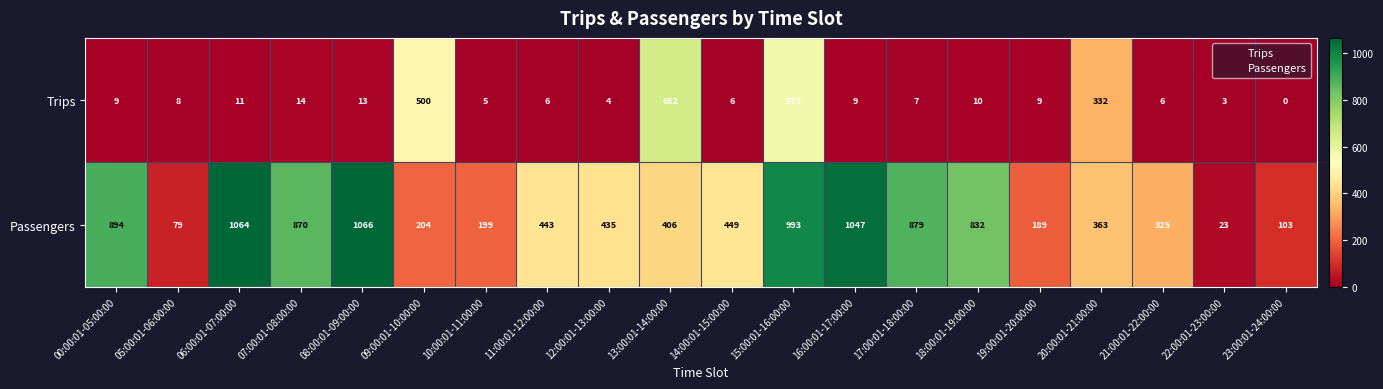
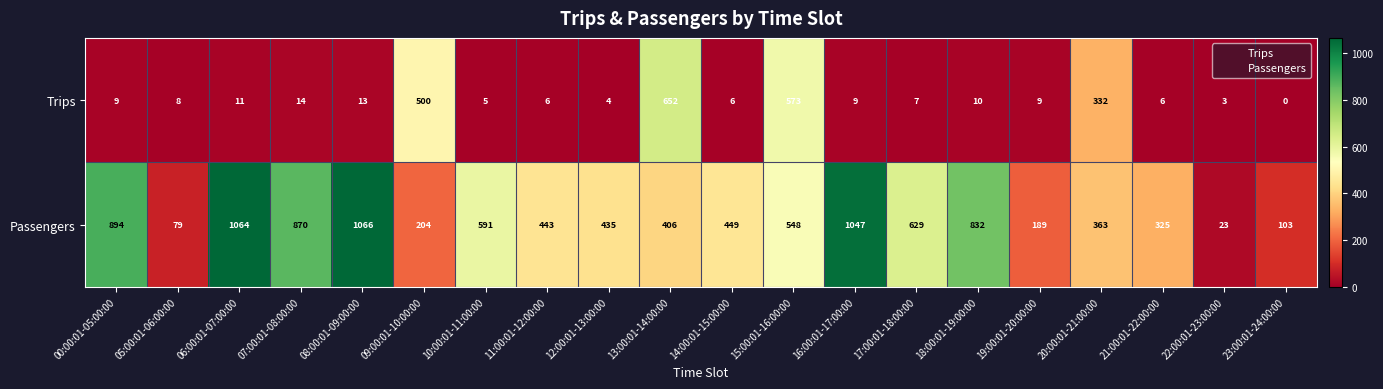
Passengers, 10:00:01-11:00:00: 199 -> 591
Passengers, 15:00:01-16:00:00: 993 -> 548
Passengers, 17:00:01-18:00:00: 879 -> 629
